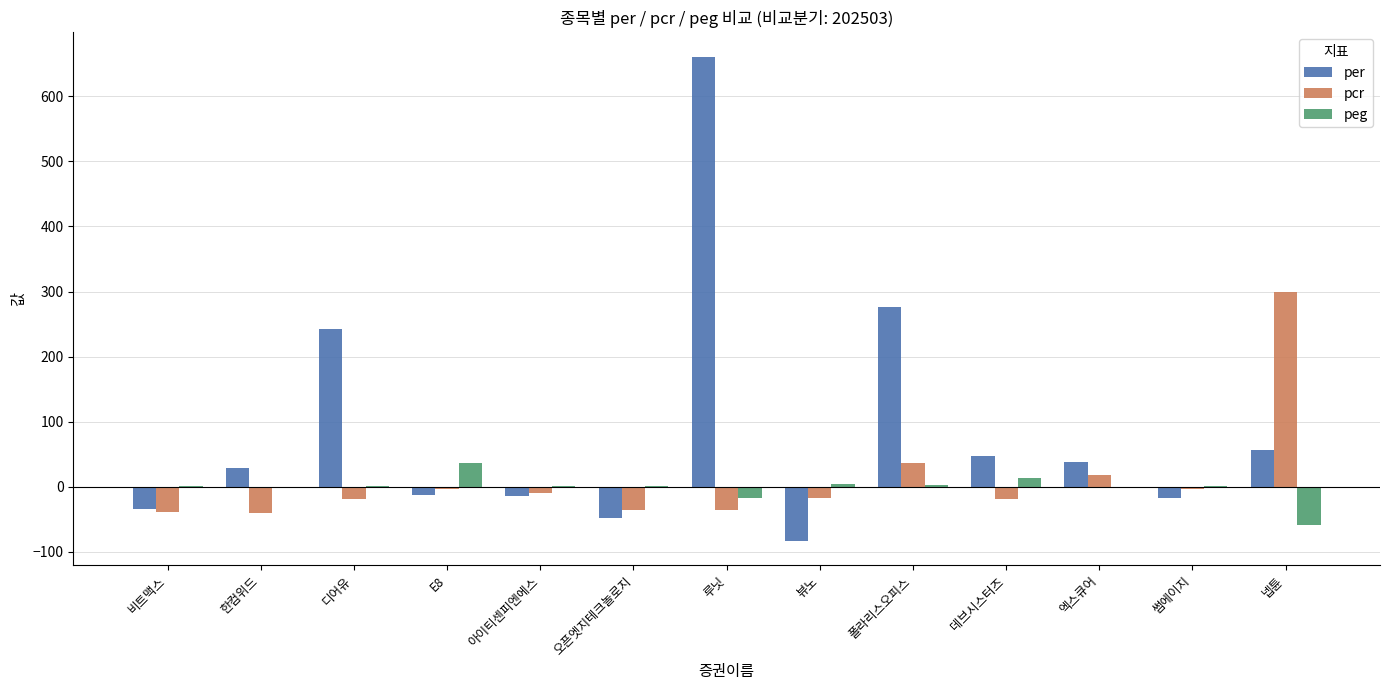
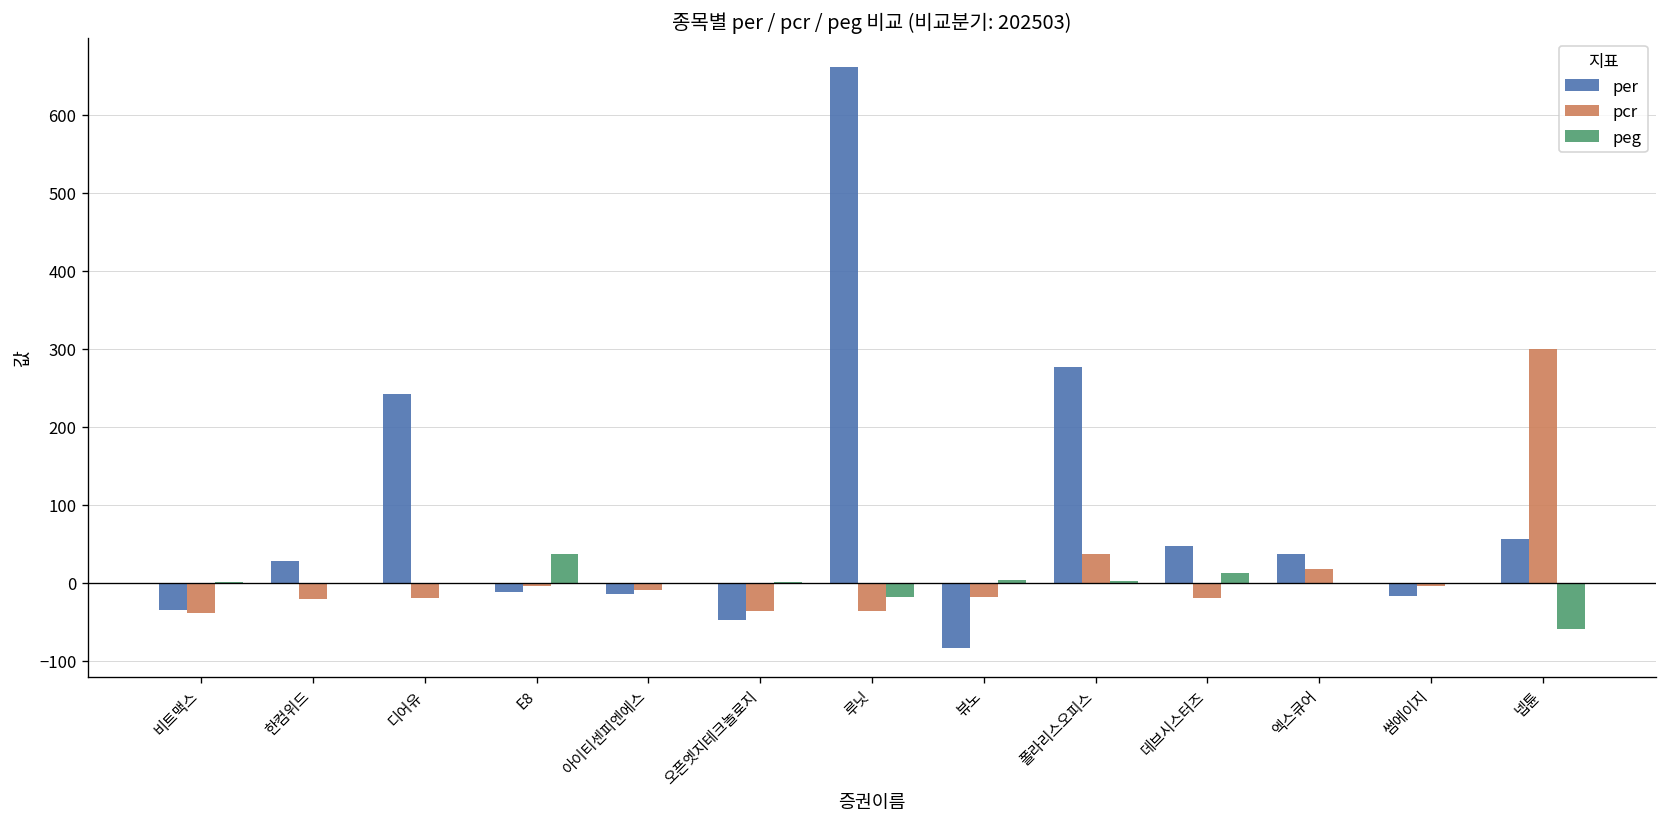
pcr, 한컴위드: -40 -> -20
